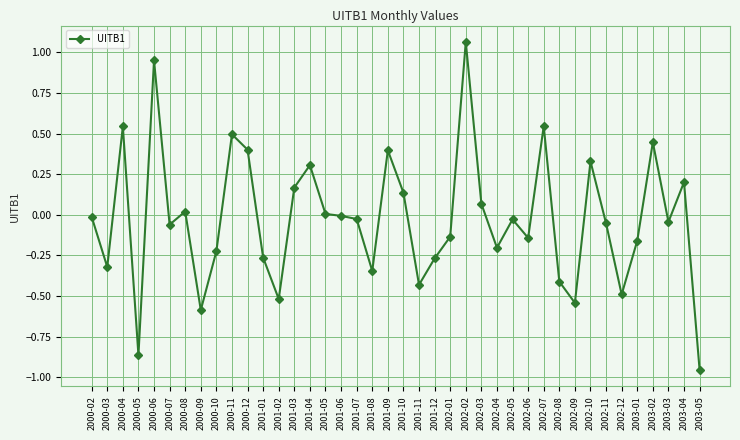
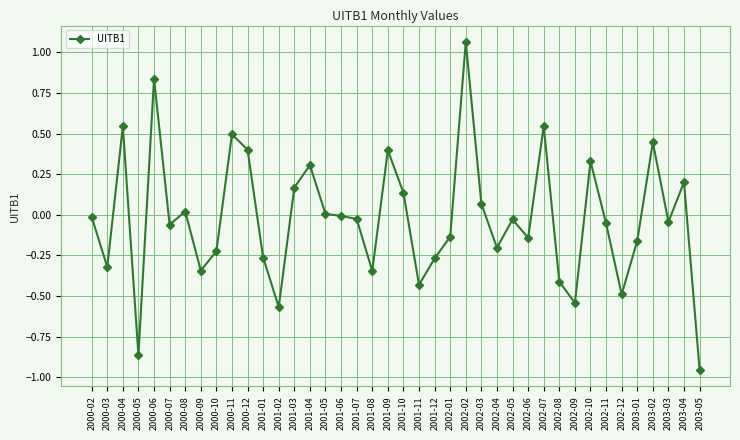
2000-06: 0.95 -> 0.84
2000-09: -0.59 -> -0.34
2001-02: -0.52 -> -0.57
